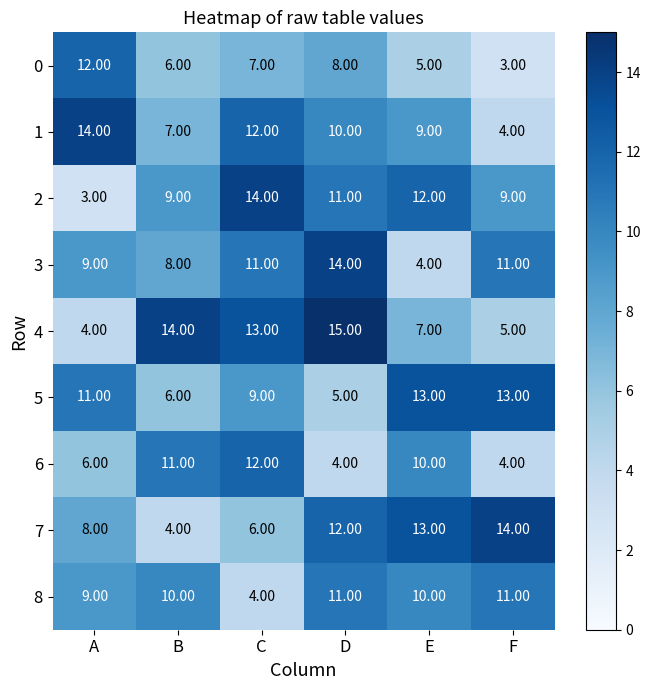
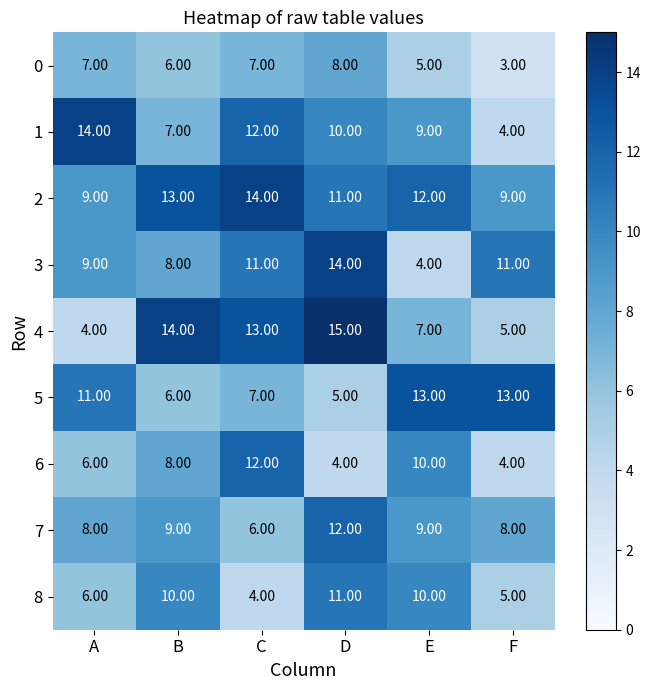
0, A: 12.00 -> 7.00
2, A: 3.00 -> 9.00
2, B: 9.00 -> 13.00
5, C: 9.00 -> 7.00
6, B: 11.00 -> 8.00
7, B: 4.00 -> 9.00
7, E: 13.00 -> 9.00
7, F: 14.00 -> 8.00
8, A: 9.00 -> 6.00
8, F: 11.00 -> 5.00
